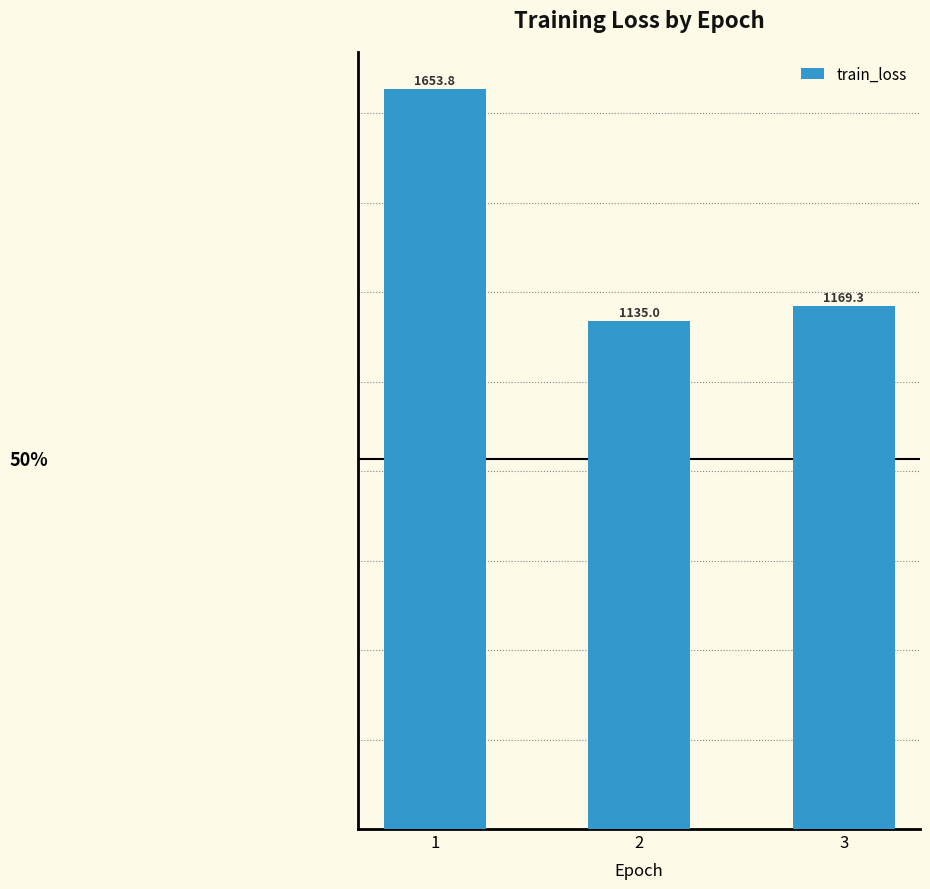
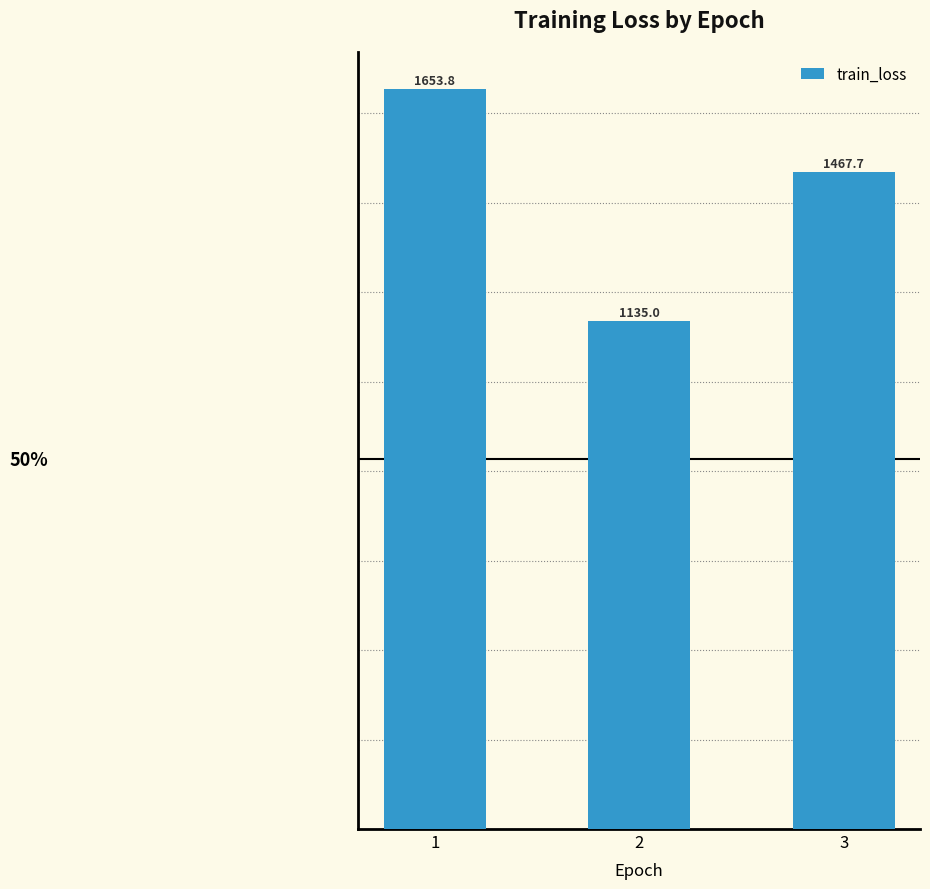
3: 1169.3 -> 1467.7
